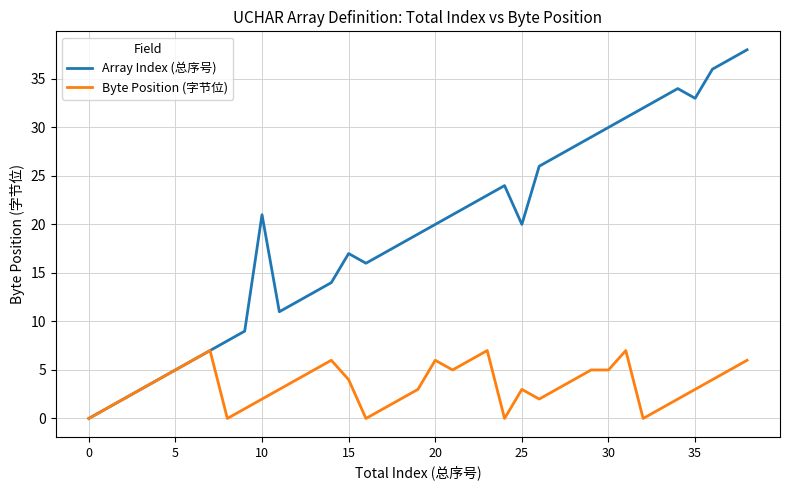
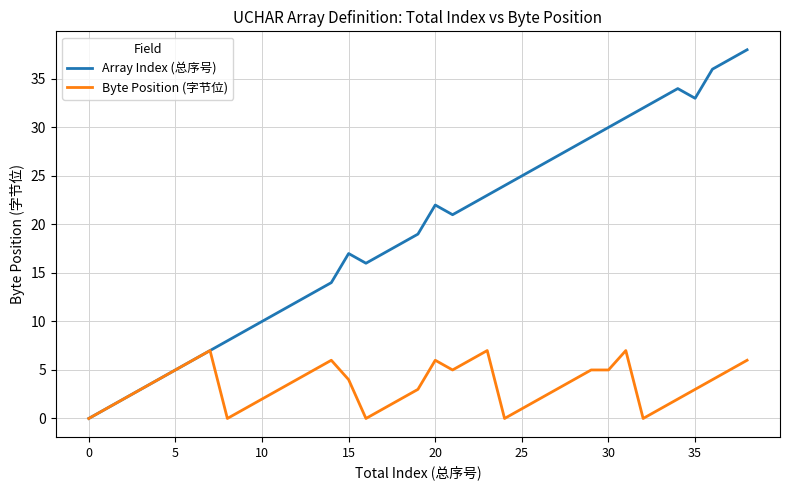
Array Index (总序号), 10: 21 -> 10
Array Index (总序号), 20: 20 -> 22
Array Index (总序号), 25: 20 -> 25
Byte Position (字节位), 25: 3 -> 1
